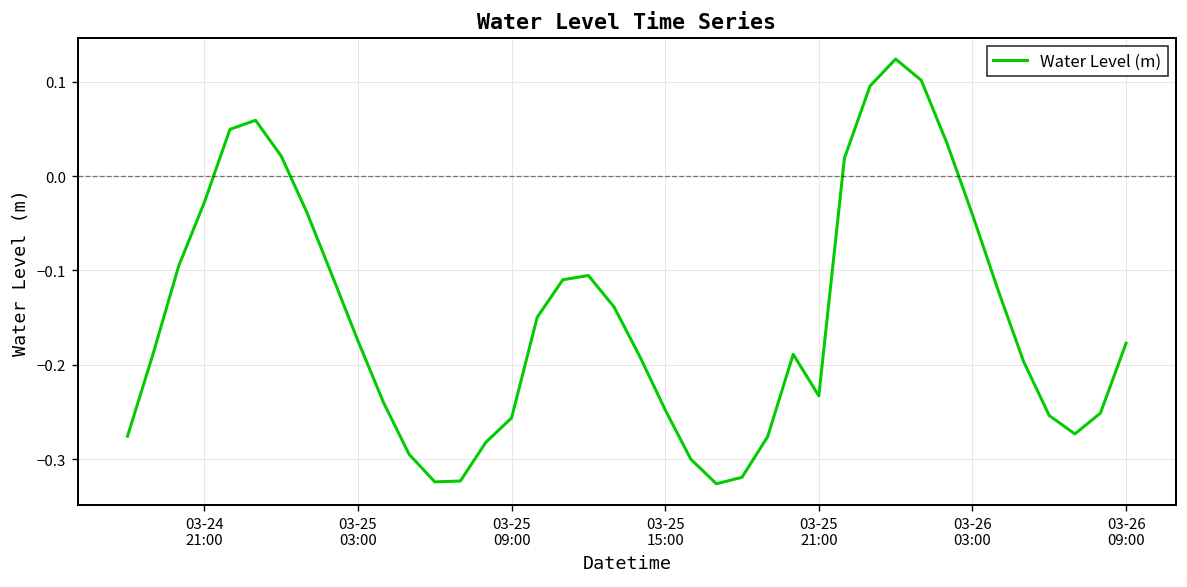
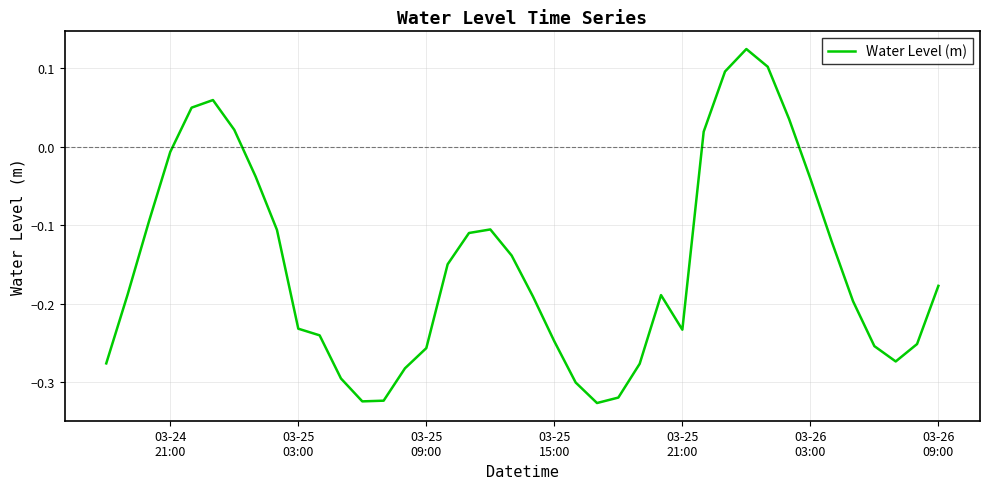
03-24 21:00: -0.03 -> -0.01
03-25 03:00: -0.17 -> -0.23
